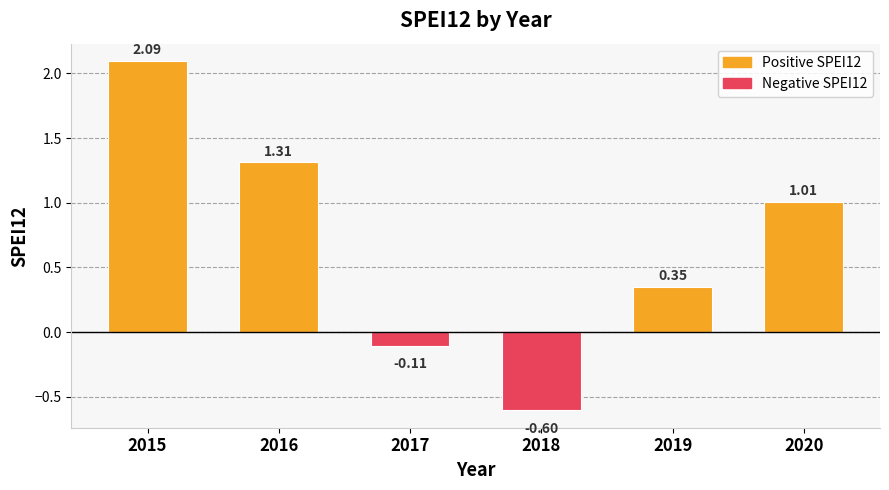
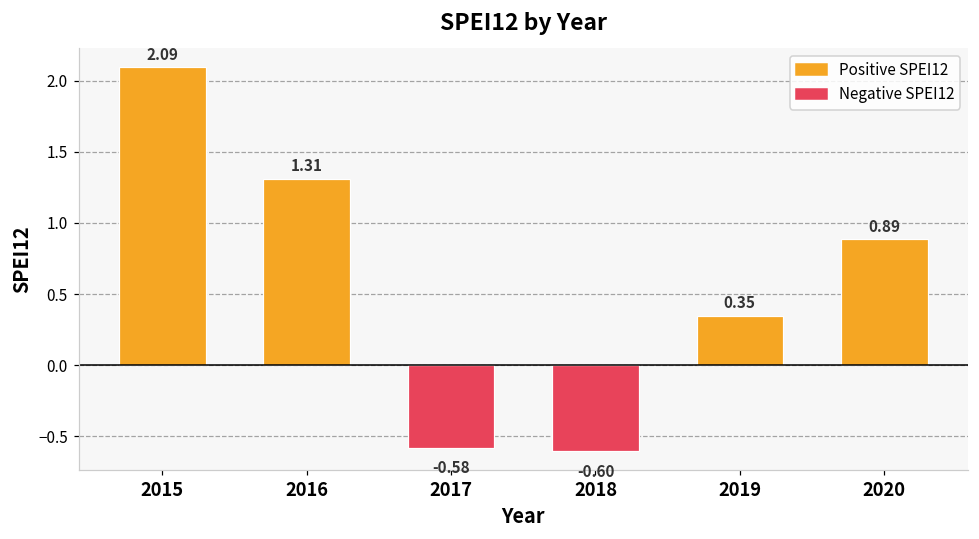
2017: -0.11 -> -0.58
2020: 1.01 -> 0.89
